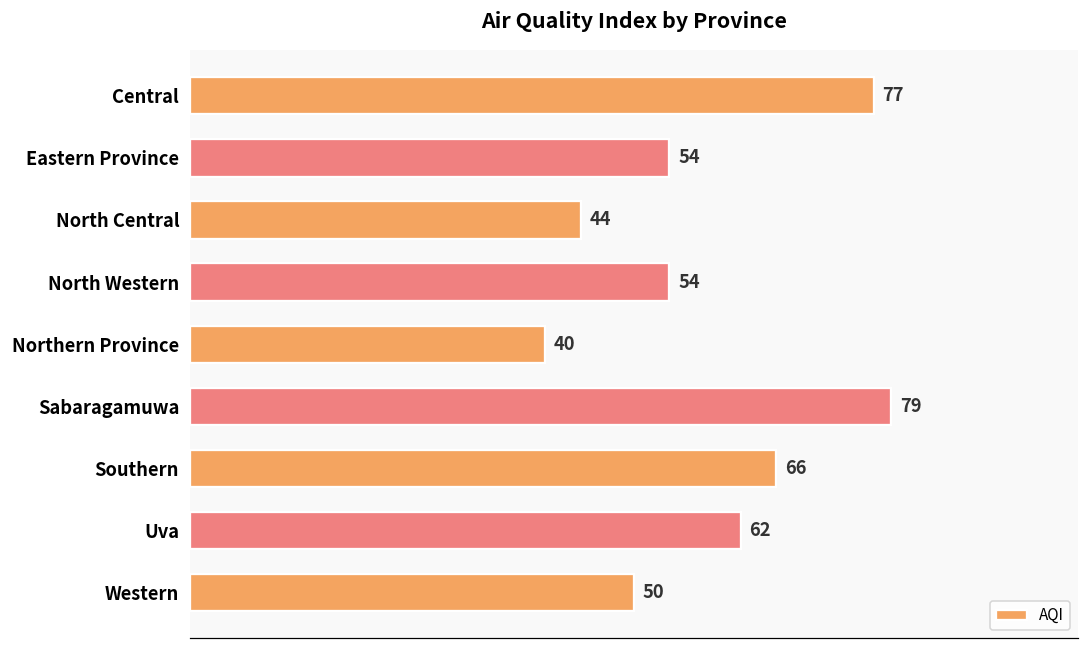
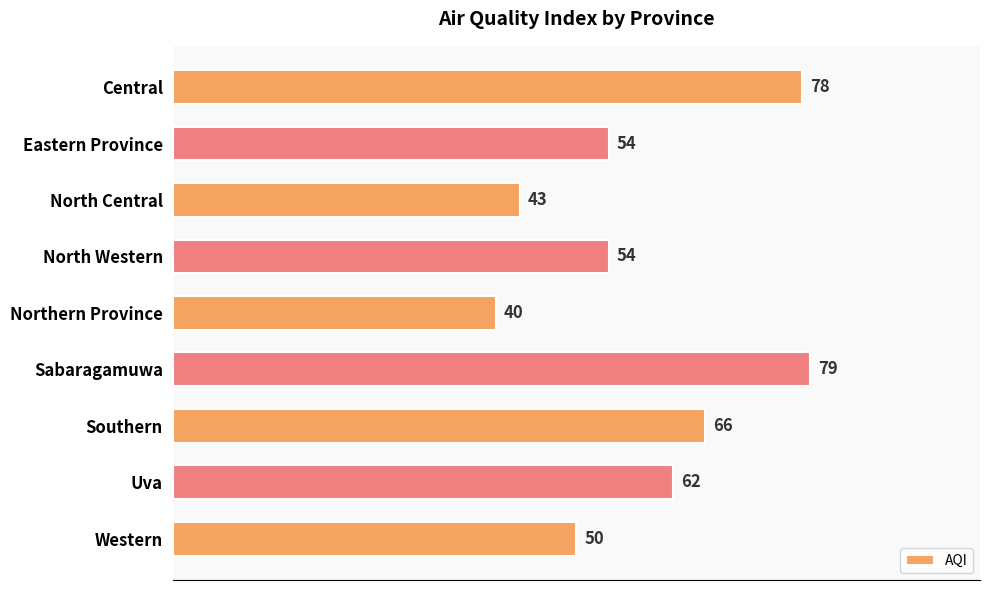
Central: 77 -> 78
North Central: 44 -> 43
